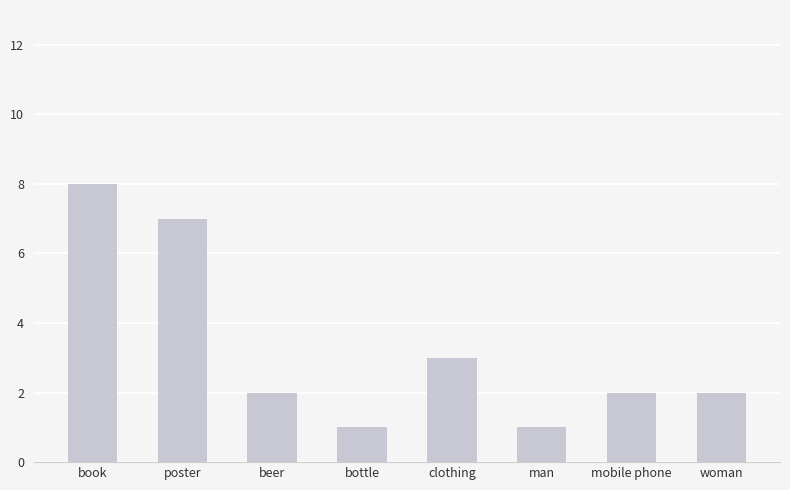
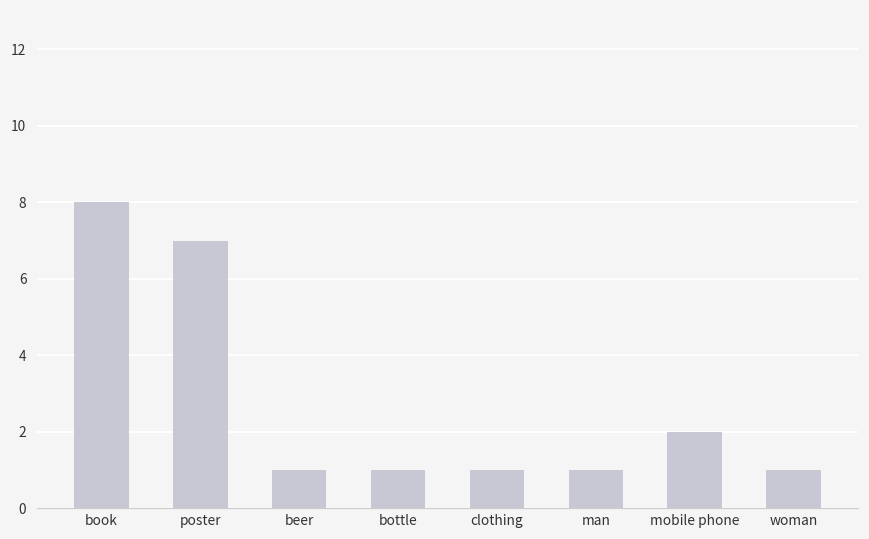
beer: 2 -> 1
clothing: 3 -> 1
woman: 2 -> 1
